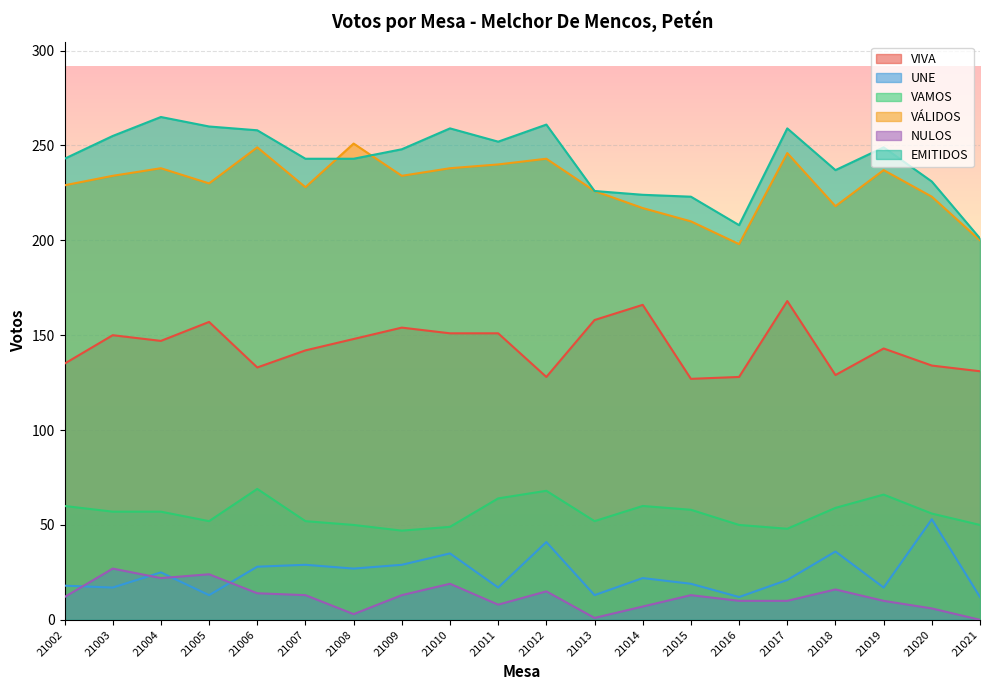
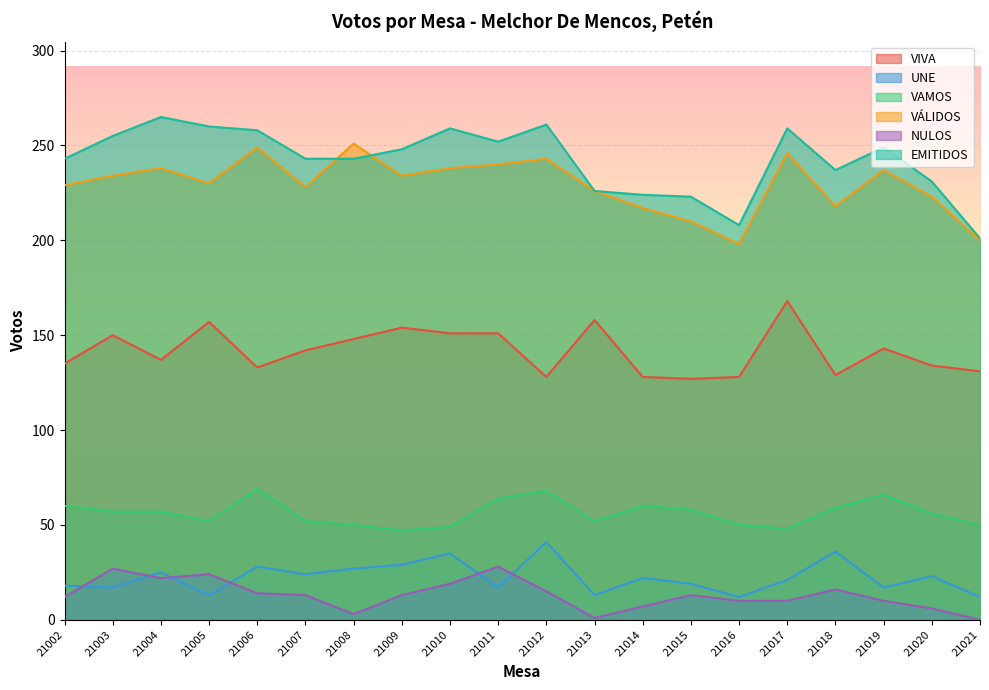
VIVA, 21004: 147 -> 137
UNE, 21007: 29 -> 24
NULOS, 21011: 8 -> 28
VIVA, 21014: 166 -> 128
UNE, 21020: 53 -> 23
